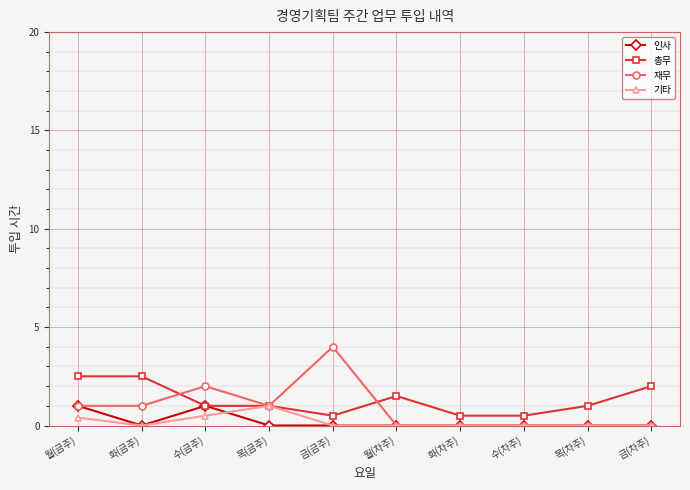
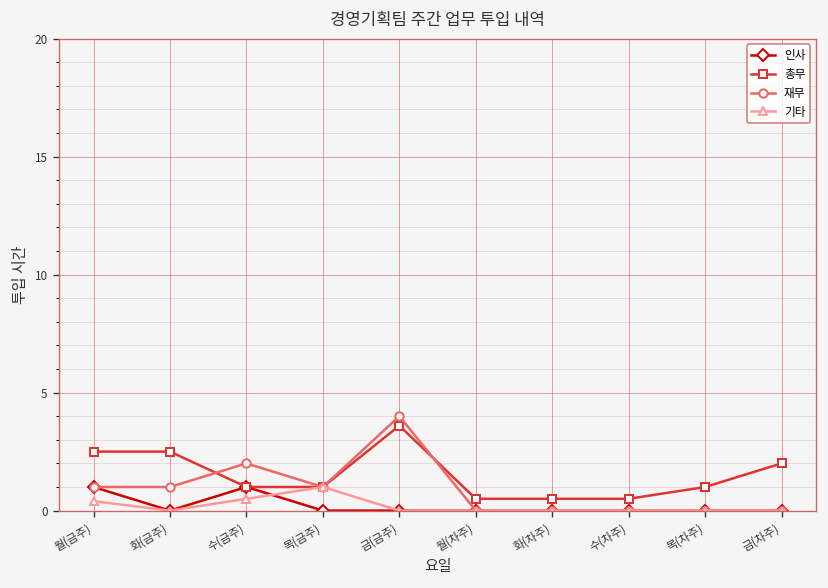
총무, 금(금주): 0.5 -> 3.6
총무, 월(차주): 1.5 -> 0.5
